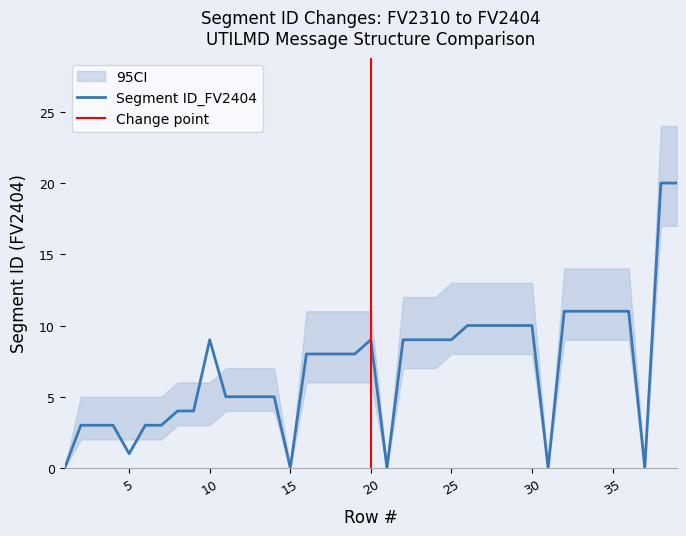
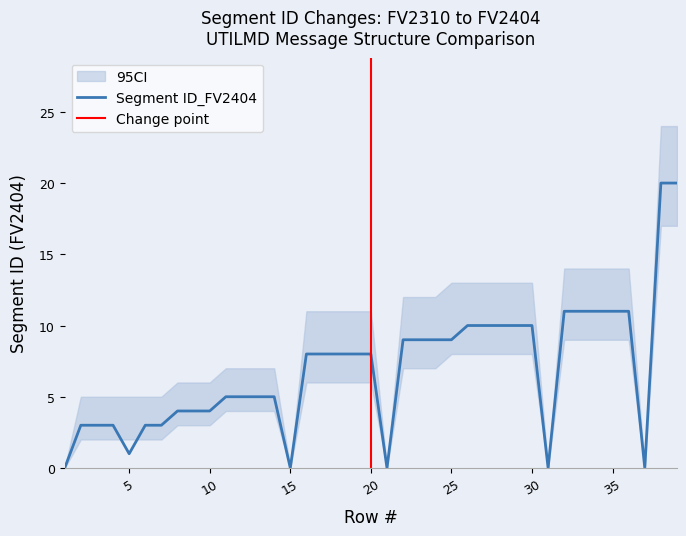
Segment ID_FV2404, 10: 9 -> 4
Segment ID_FV2404, 20: 9 -> 8
